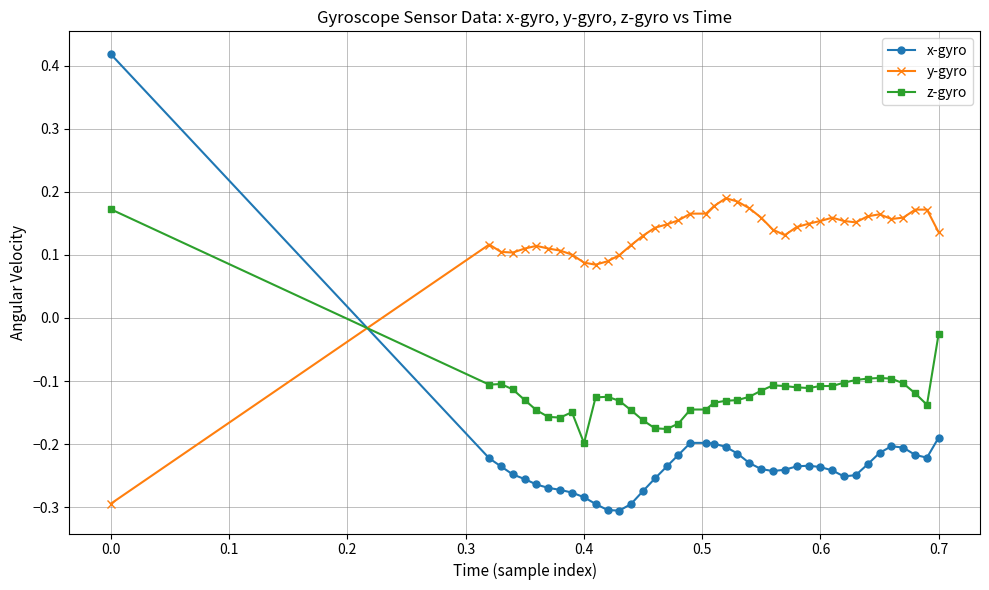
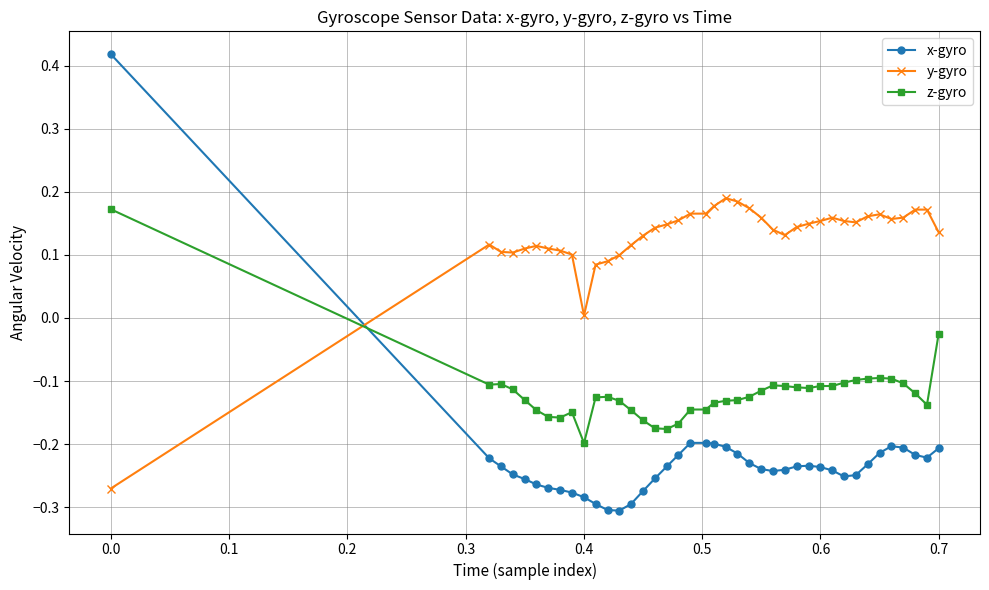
y-gyro, 0.0: -0.29 -> -0.27
y-gyro, 0.4: 0.09 -> 0.00
x-gyro, 0.7: -0.19 -> -0.21
